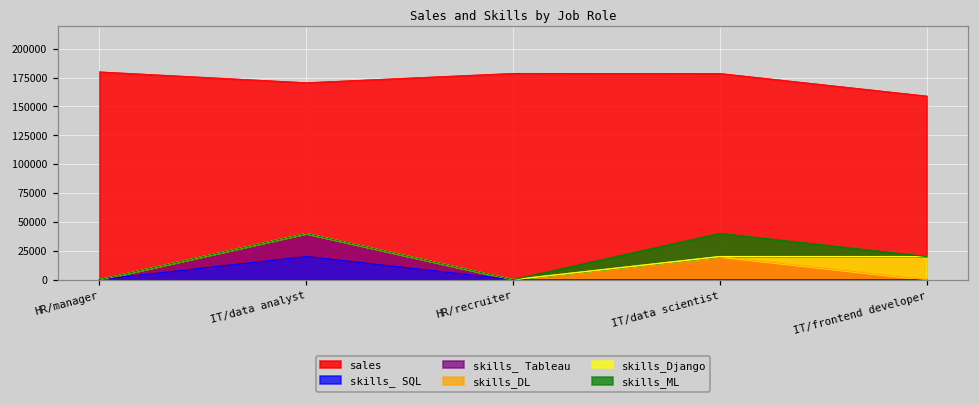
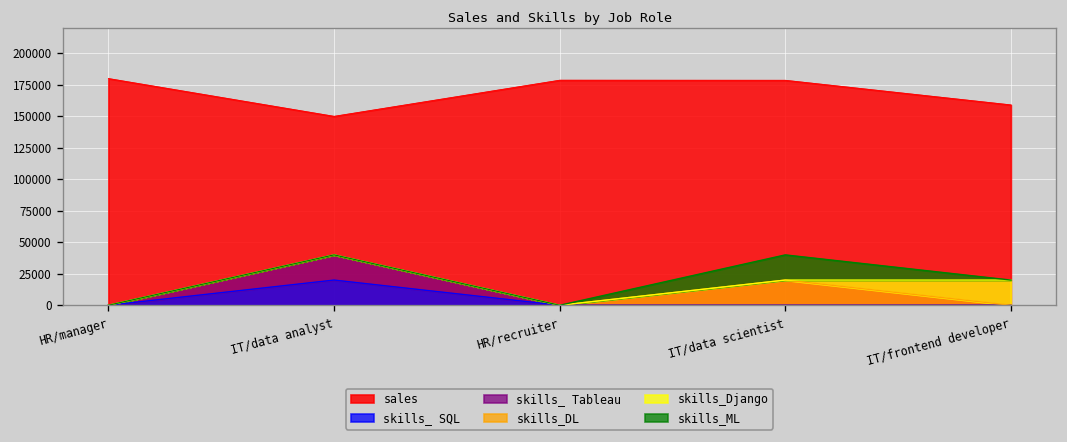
sales, IT/data analyst: 171000 -> 150000
